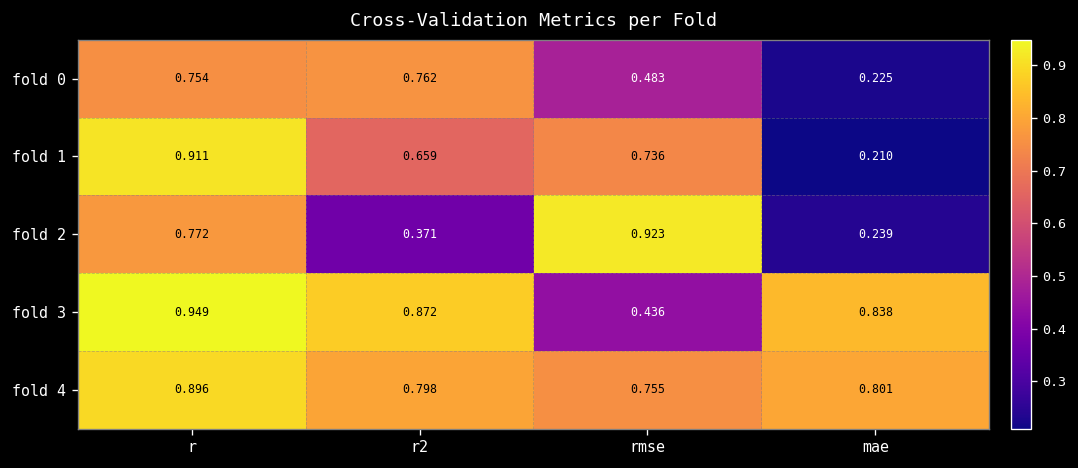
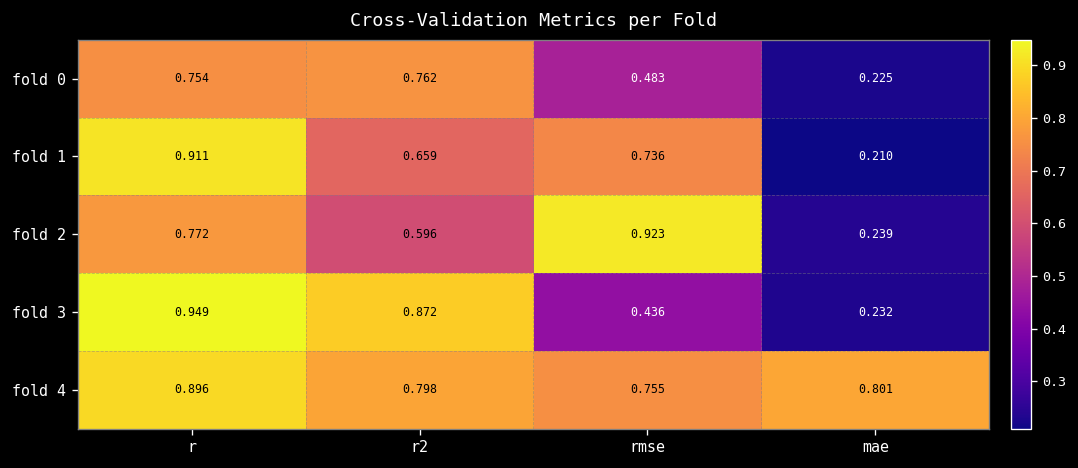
fold 2, r2: 0.371 -> 0.596
fold 3, mae: 0.838 -> 0.232
